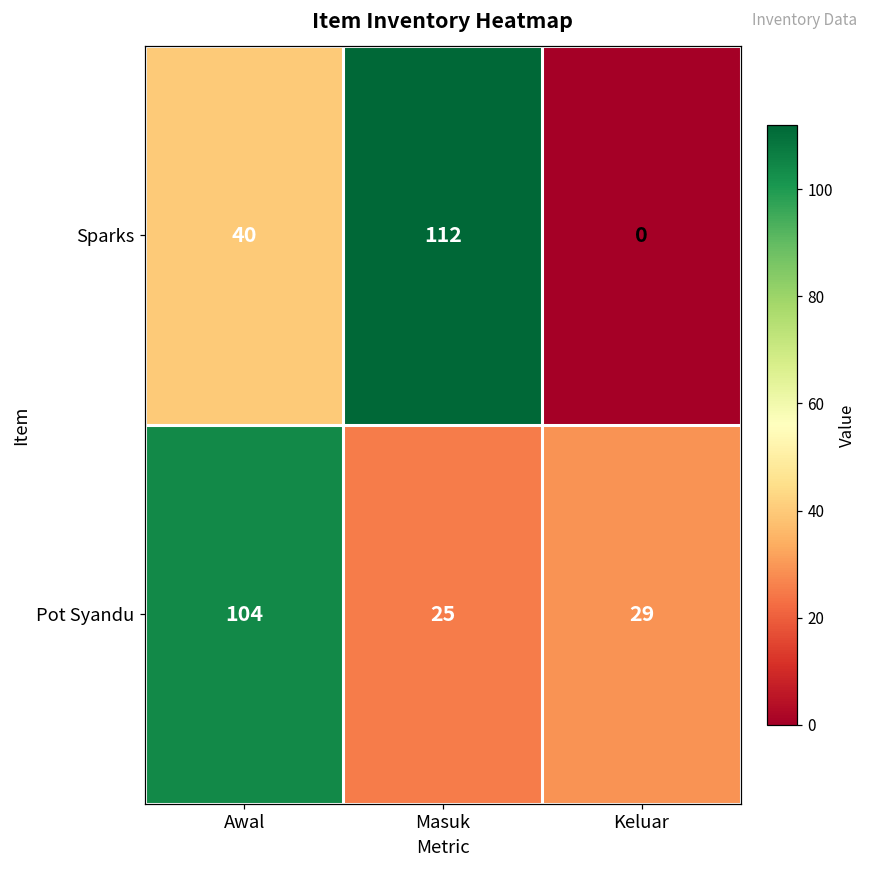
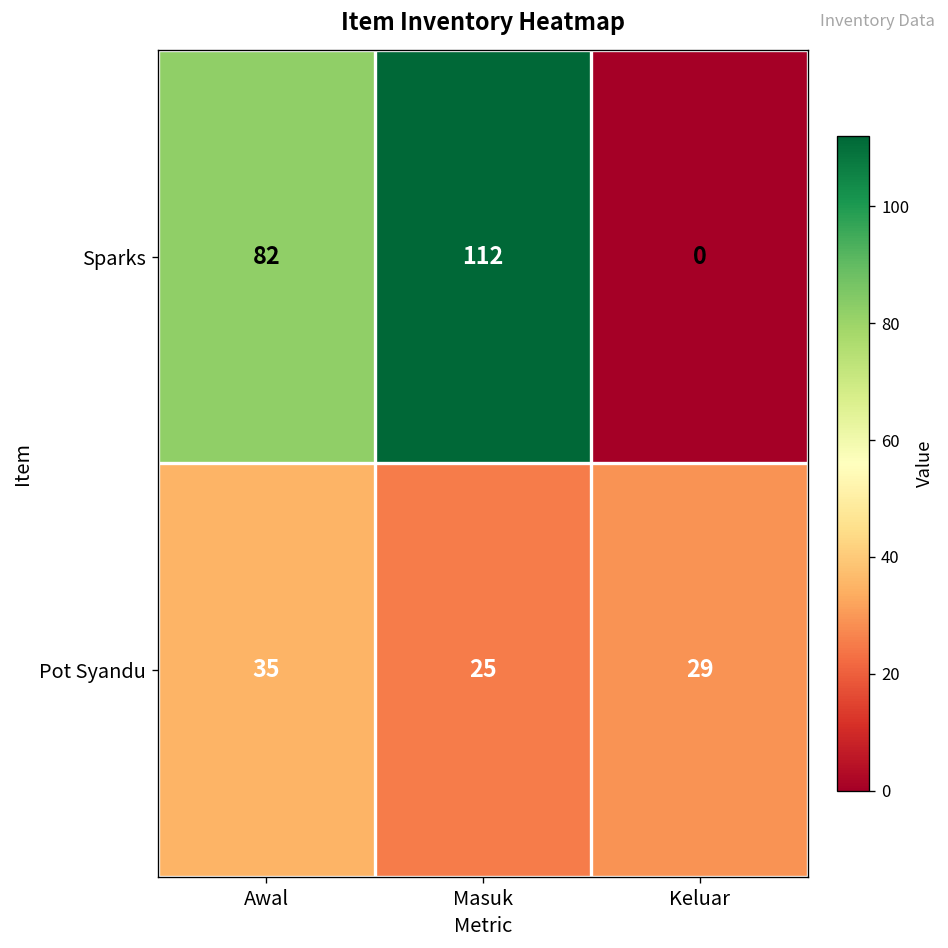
Sparks, Awal: 40 -> 82
Pot Syandu, Awal: 104 -> 35
